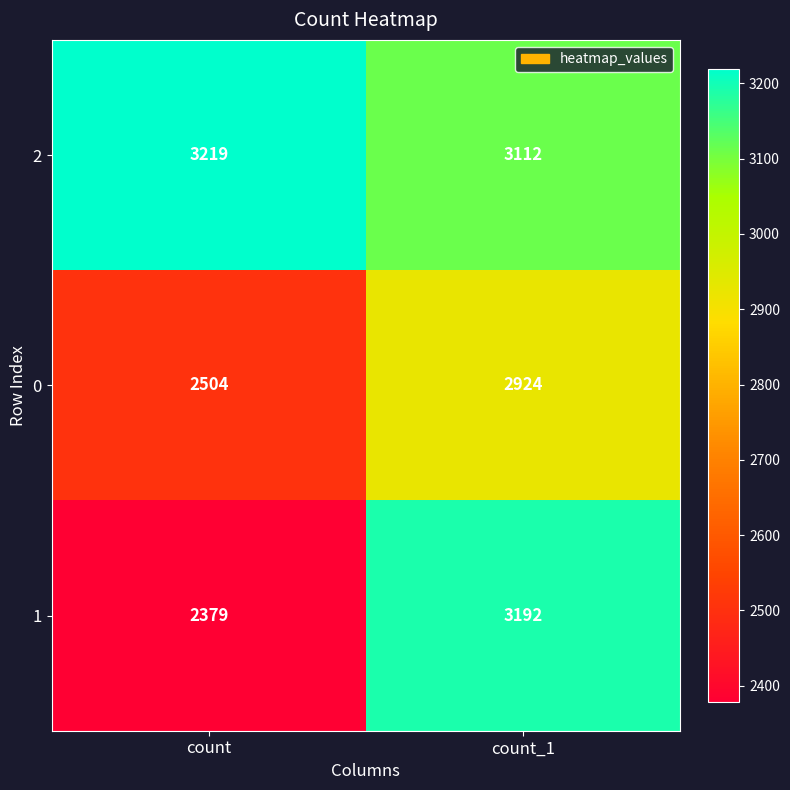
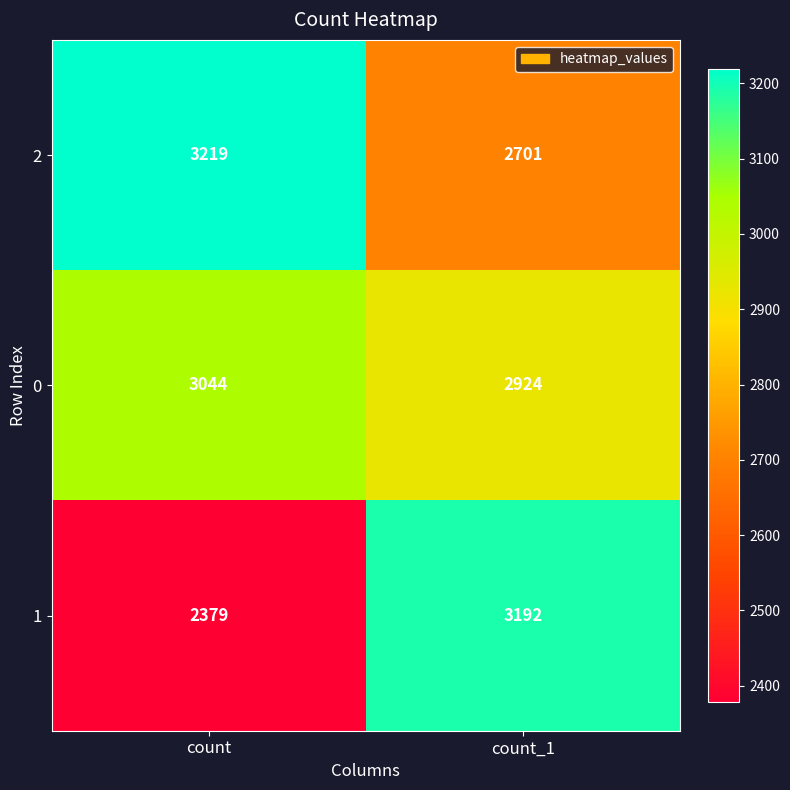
2, count_1: 3112 -> 2701
0, count: 2504 -> 3044
